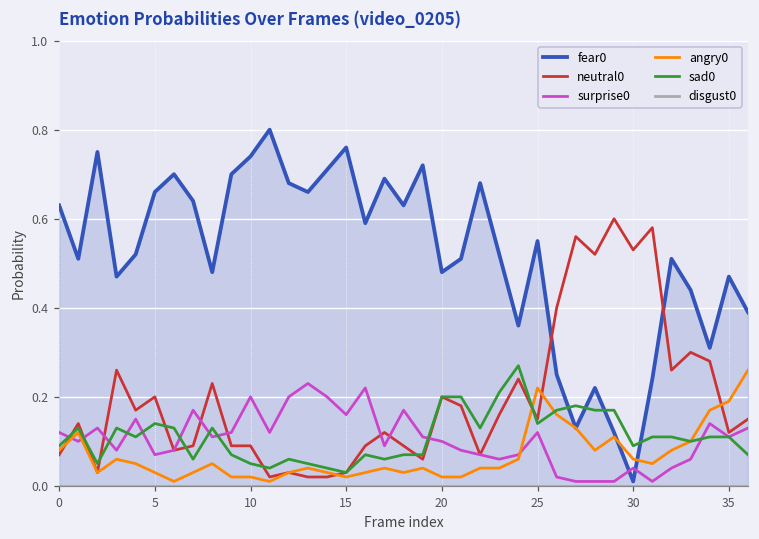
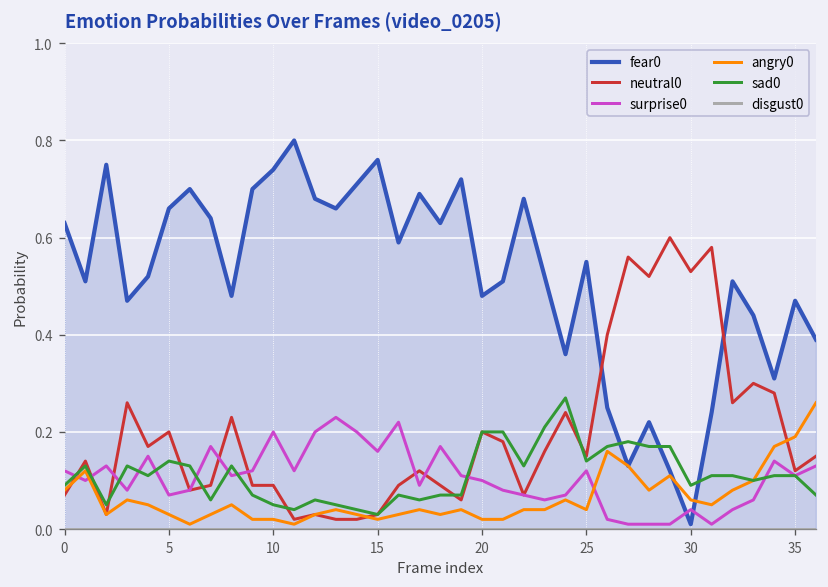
angry0, 25: 0.22 -> 0.04
